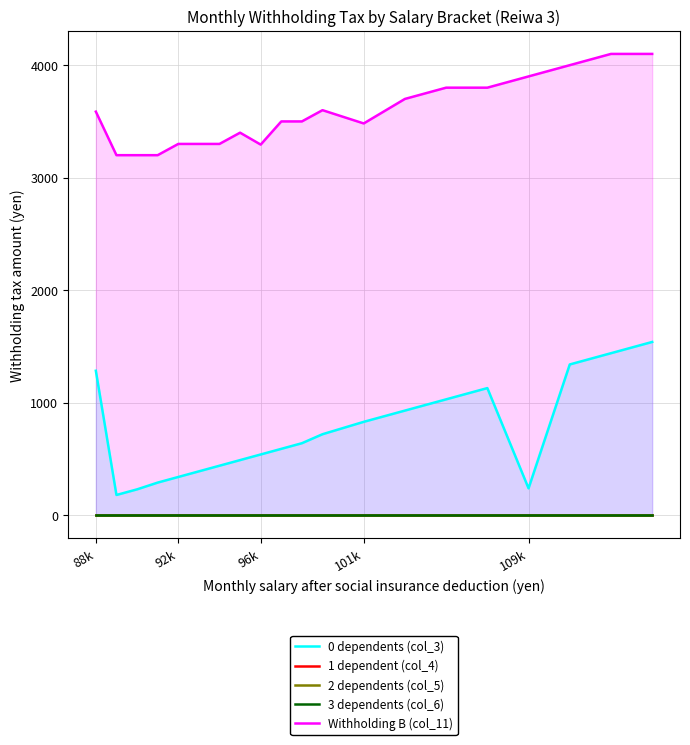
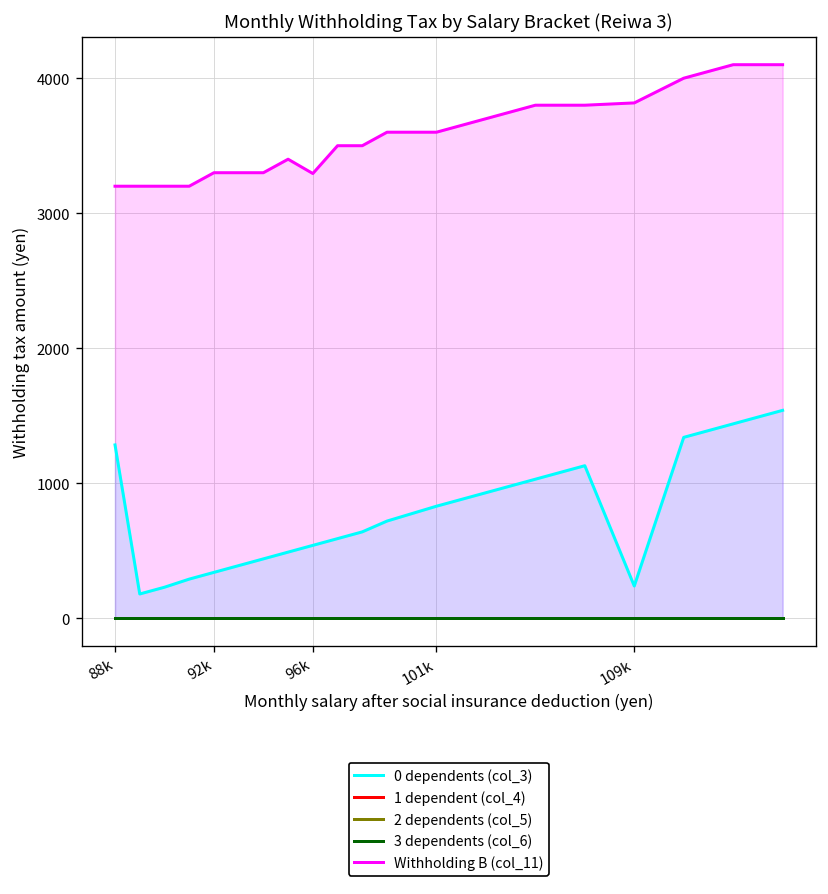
Withholding B (col_11), 88k: 3590 -> 3200
Withholding B (col_11), 101k: 3480 -> 3600
Withholding B (col_11), 109k: 3900 -> 3820
